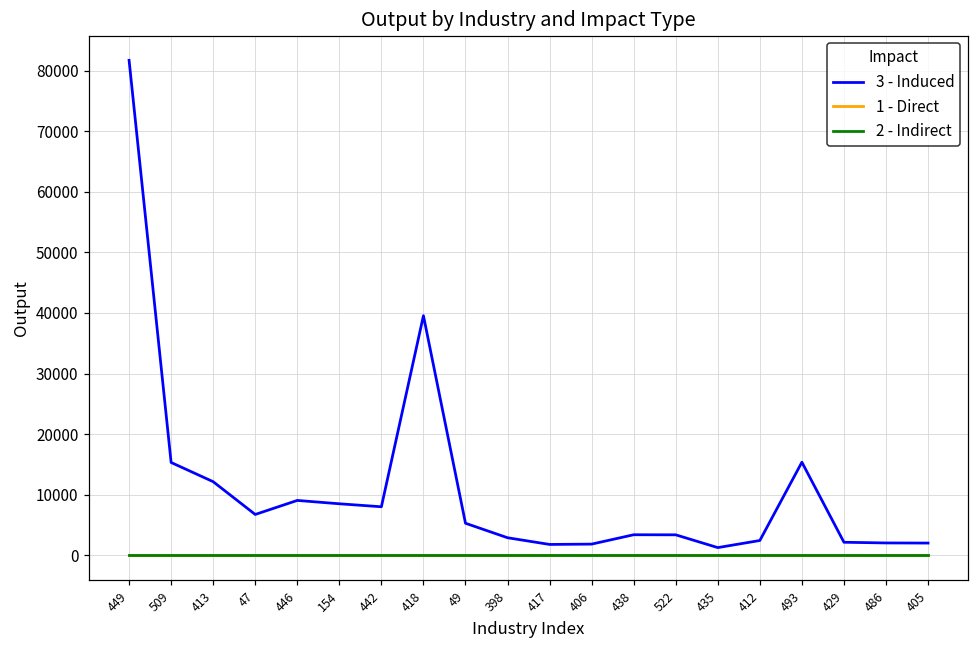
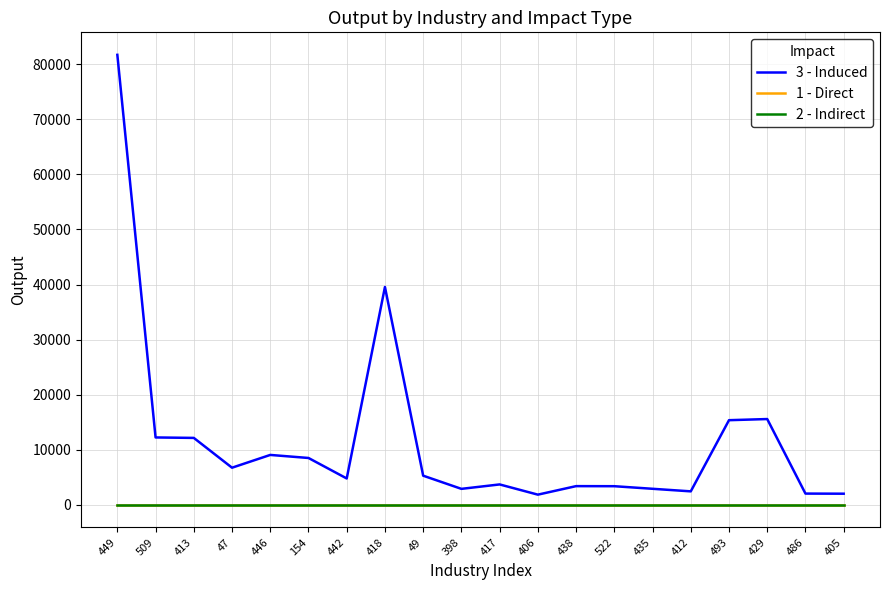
3 - Induced, 509: 15000 -> 12000
3 - Induced, 442: 8000 -> 5000
3 - Induced, 417: 2000 -> 4000
3 - Induced, 435: 1000 -> 3000
3 - Induced, 429: 2000 -> 16000
